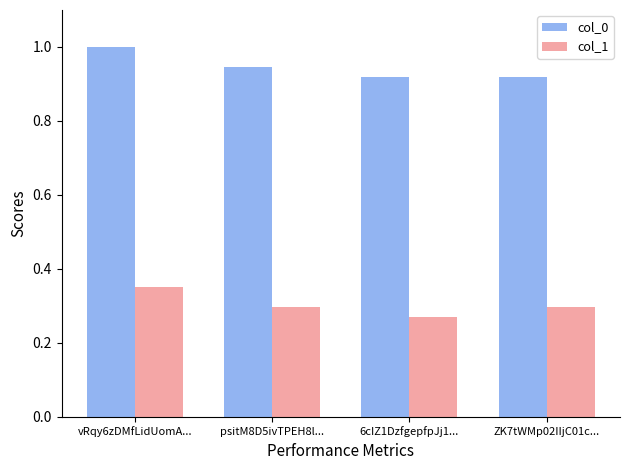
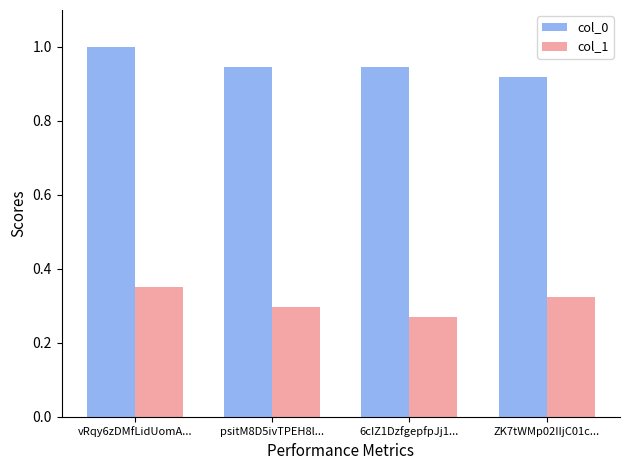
col_0, 6cIZ1DzfgepfpJj1...: 0.92 -> 0.95
col_1, ZK7tWMp02IIjC01c...: 0.30 -> 0.32
